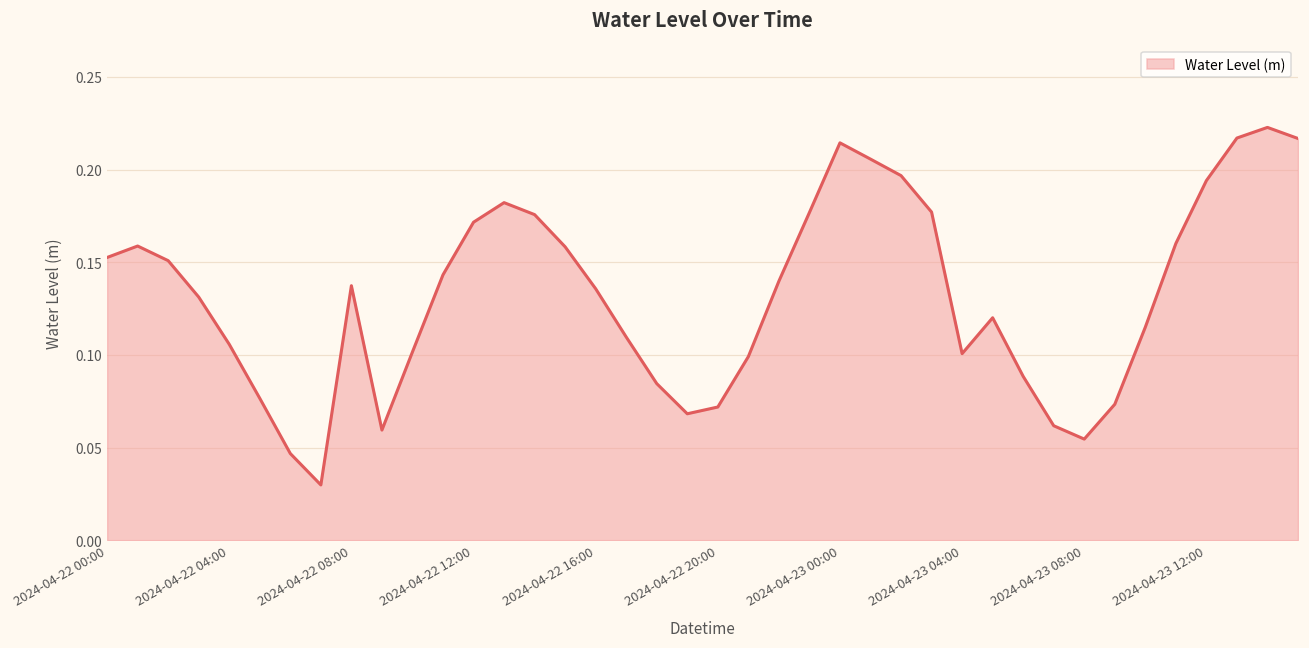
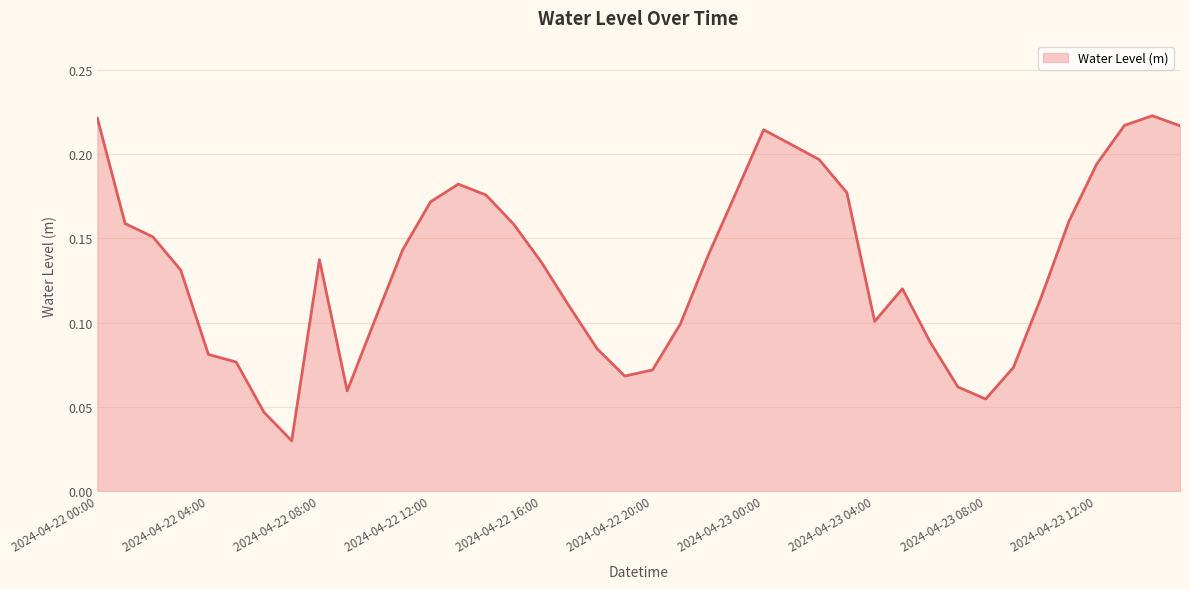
2024-04-22 00:00: 0.153 -> 0.221
2024-04-22 04:00: 0.106 -> 0.081
